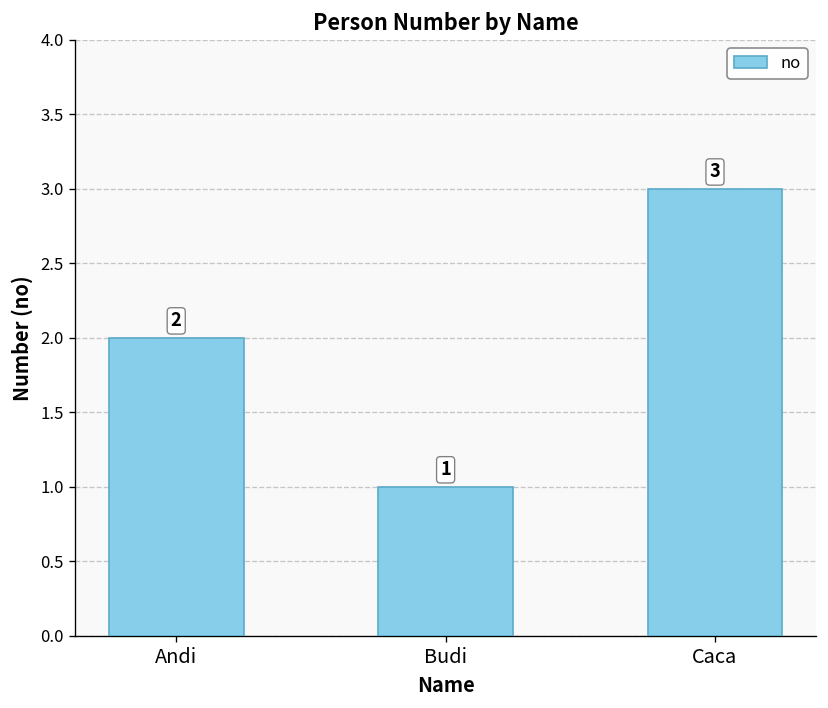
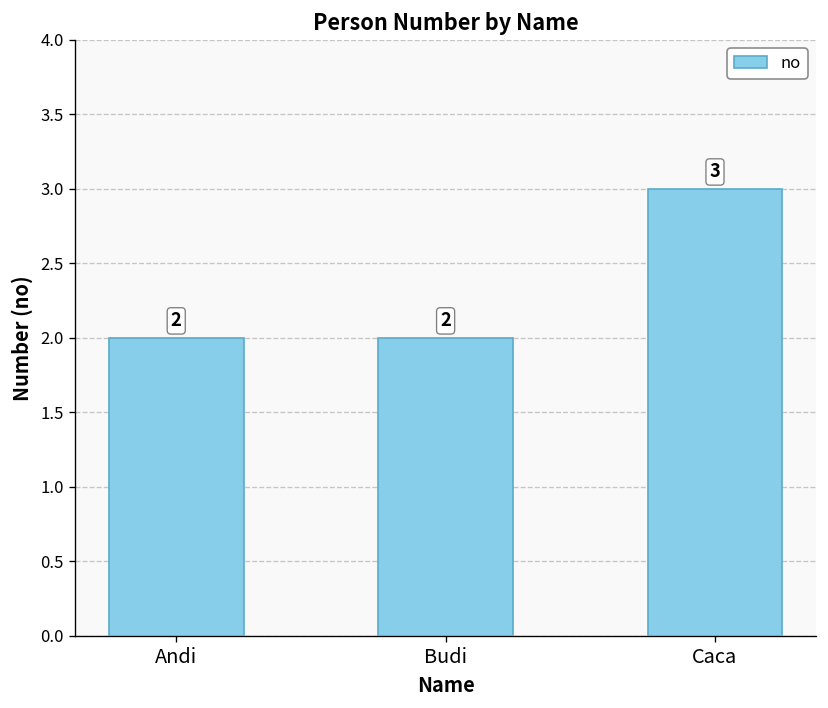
Budi: 1 -> 2
